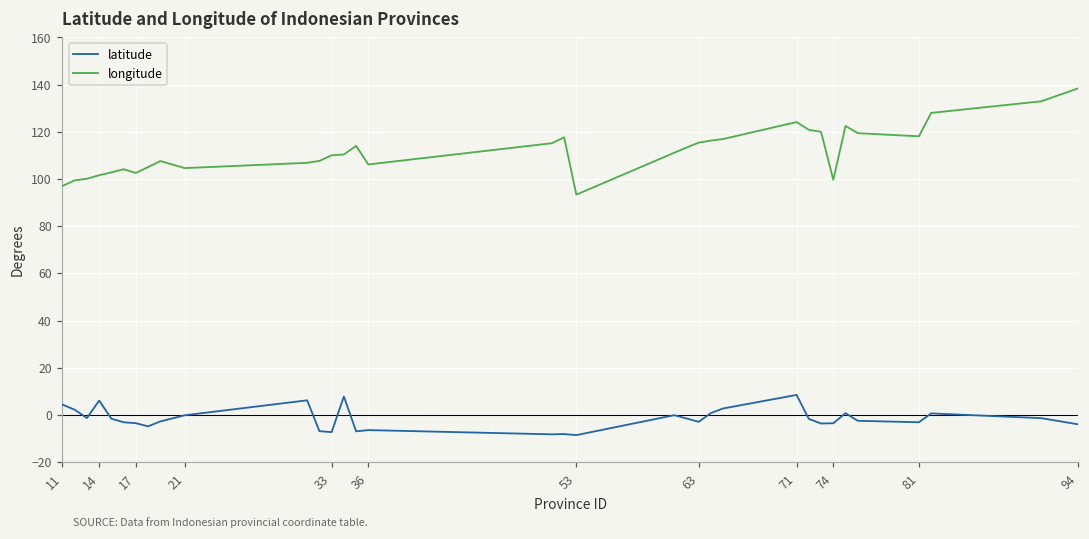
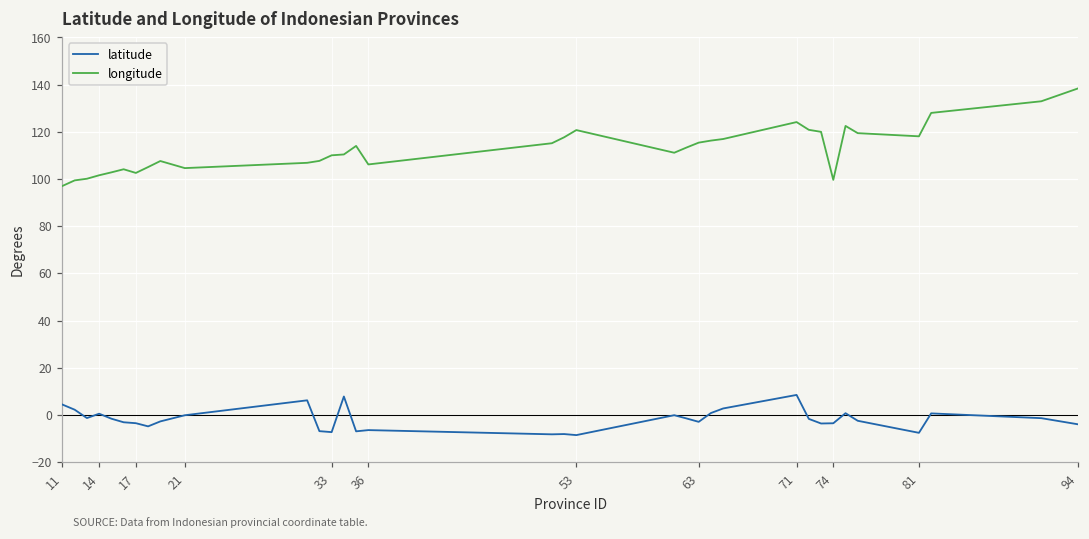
latitude, 14: 6 -> 1
longitude, 53: 93 -> 121
latitude, 81: -3 -> -8
